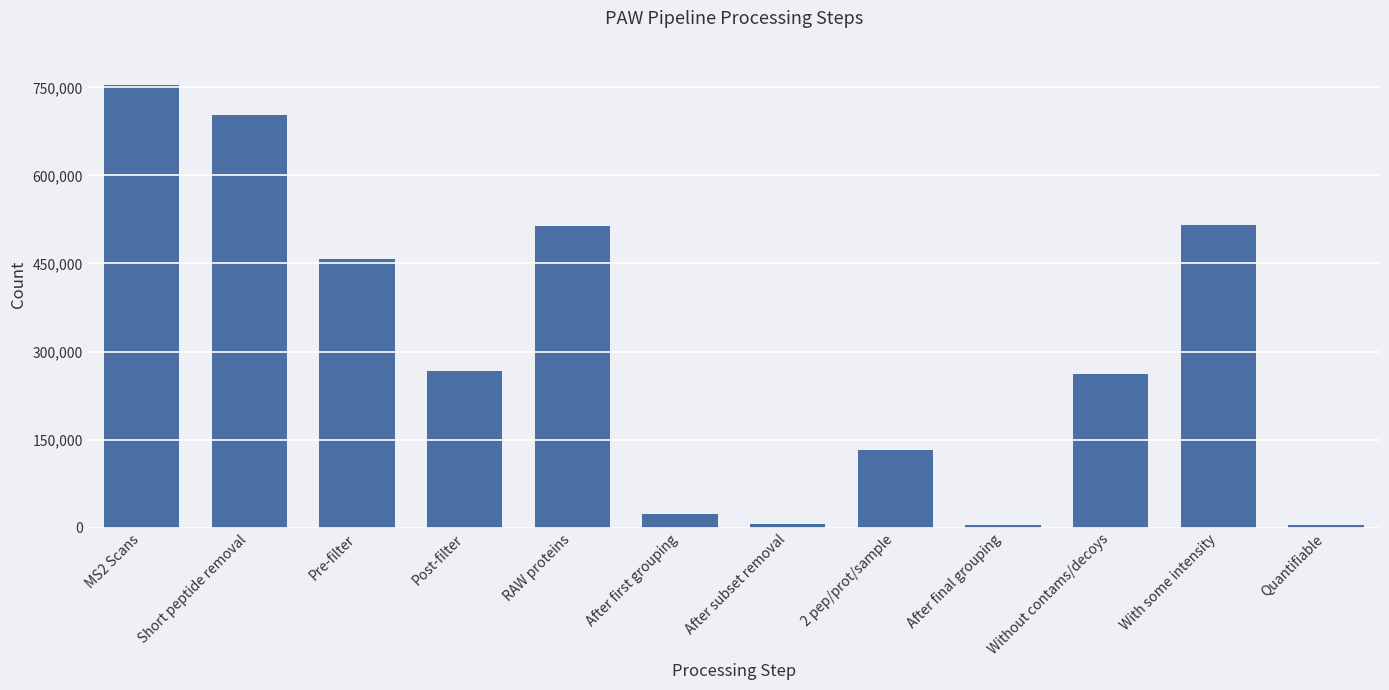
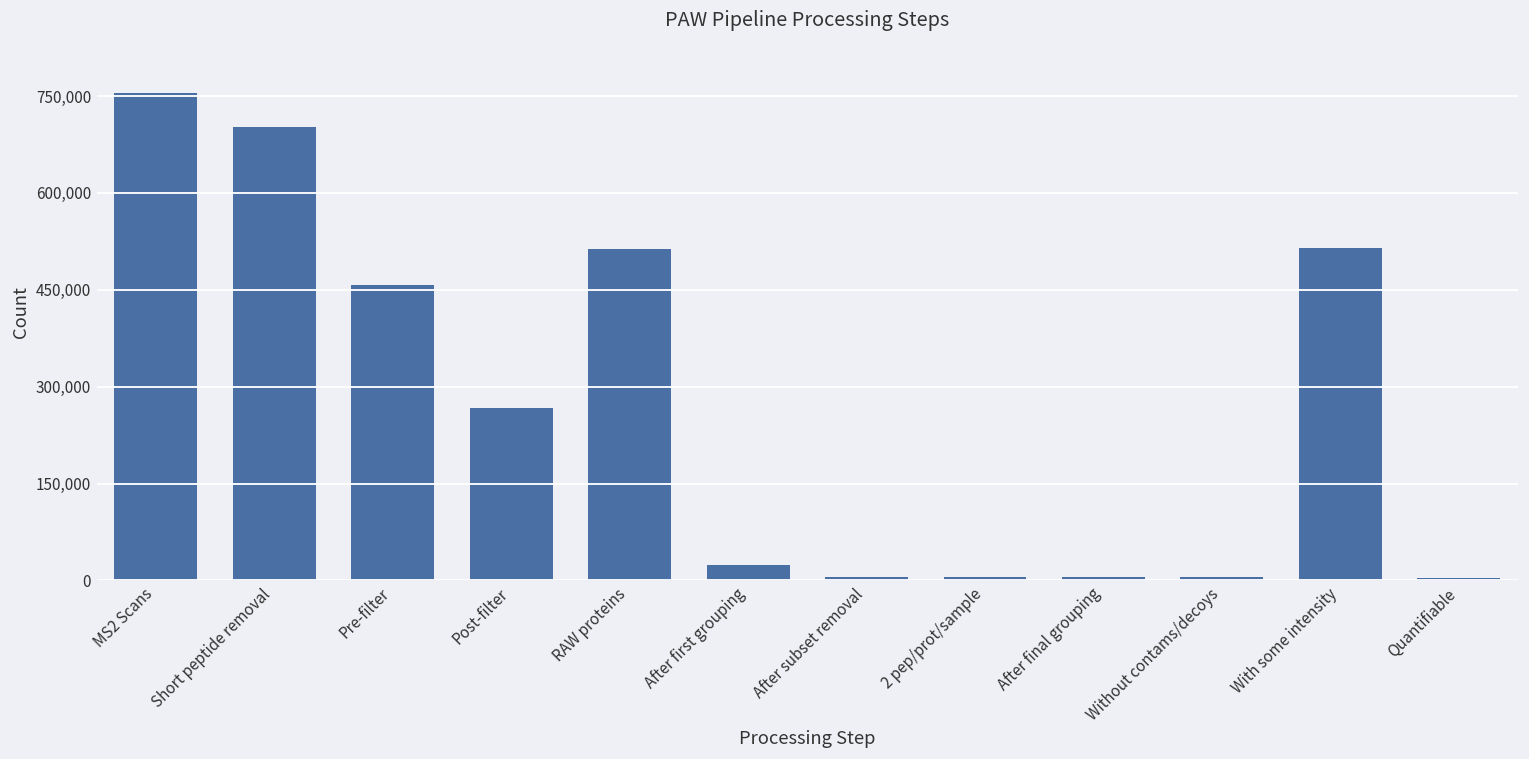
2 pep/prot/sample: 130,000 -> 10,000
Without contams/decoys: 260,000 -> 10,000
